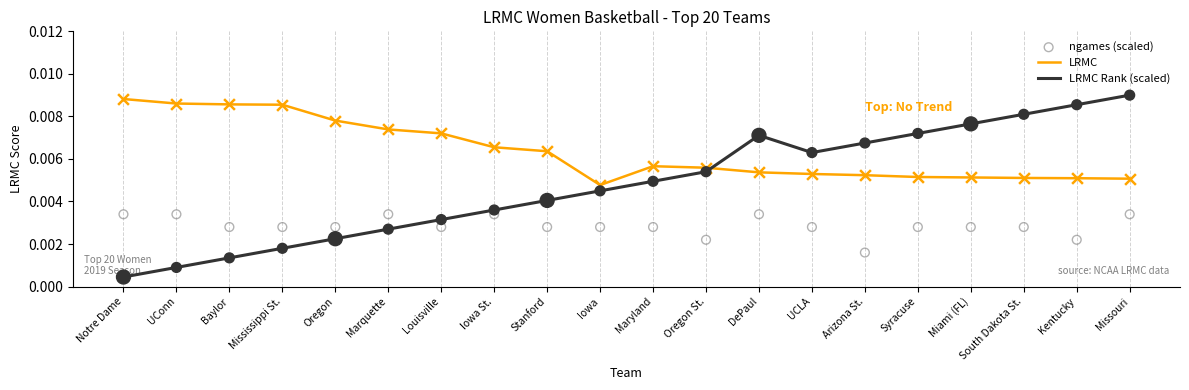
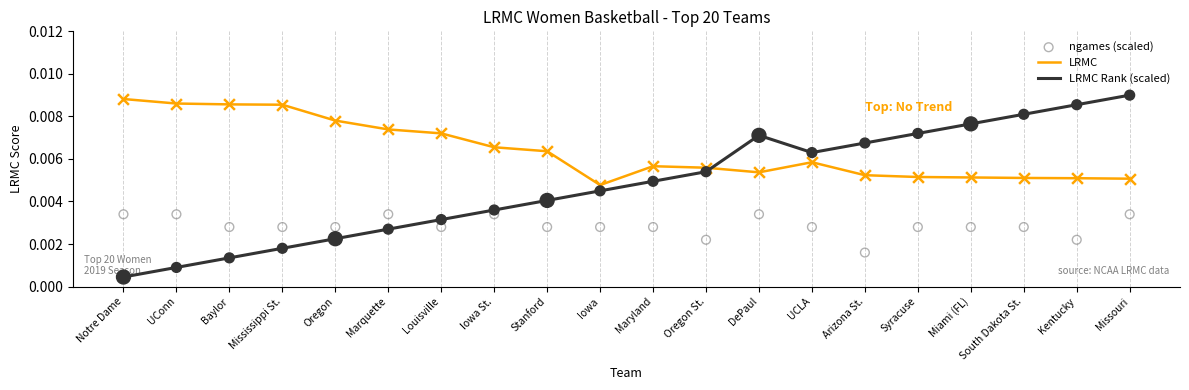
LRMC, UCLA: 0.0053 -> 0.0058
